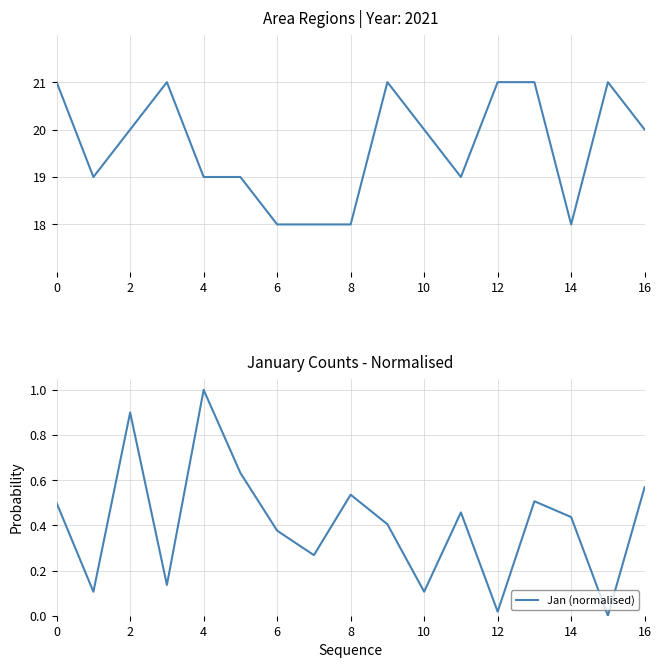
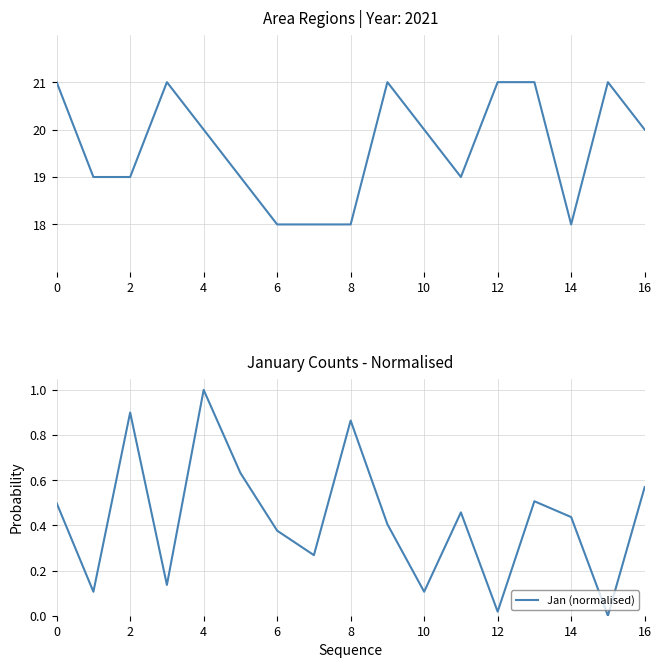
Area Regions | Year: 2021, 2: 20 -> 19
Area Regions | Year: 2021, 4: 19 -> 20
January Counts - Normalised, 8: 0.54 -> 0.86
